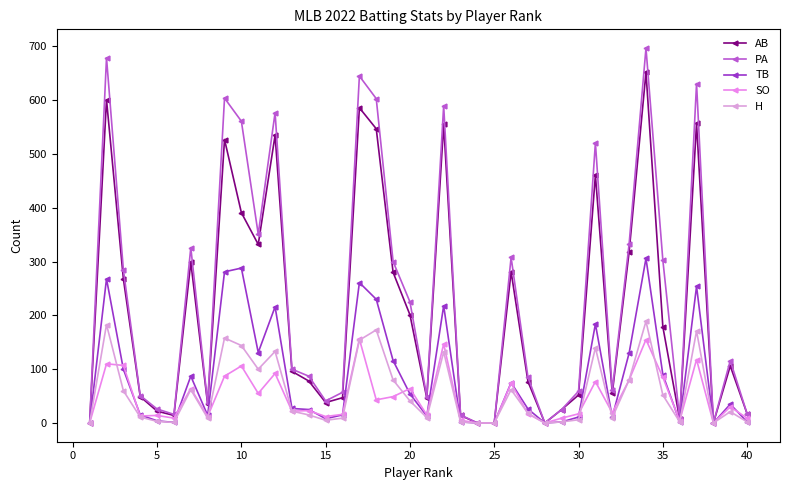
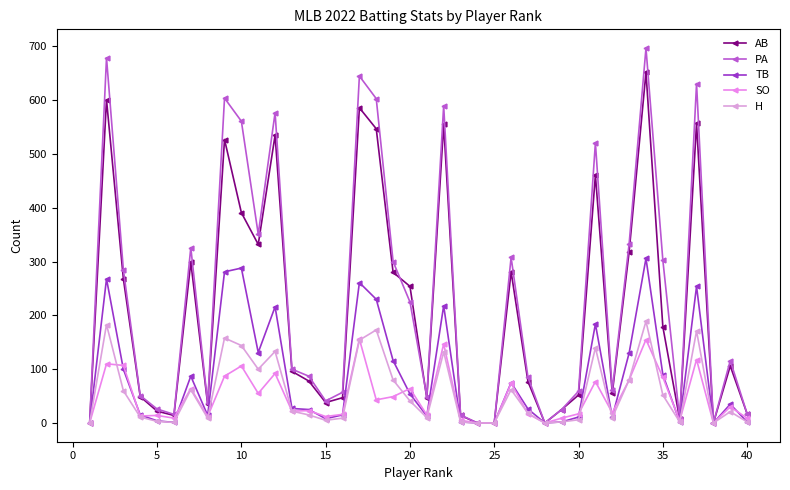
AB, 20: 200 -> 250
